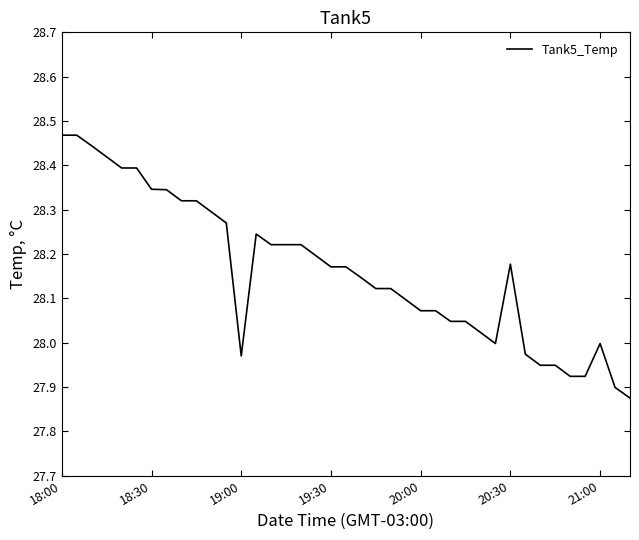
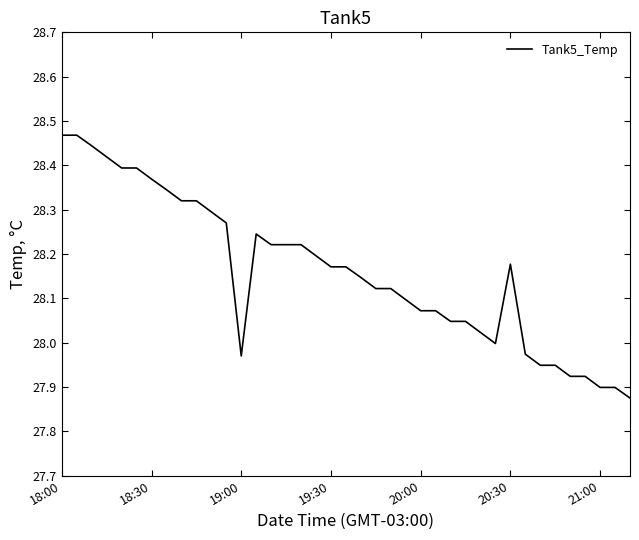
18:30: 28.35 -> 28.37
21:00: 28.00 -> 27.90
